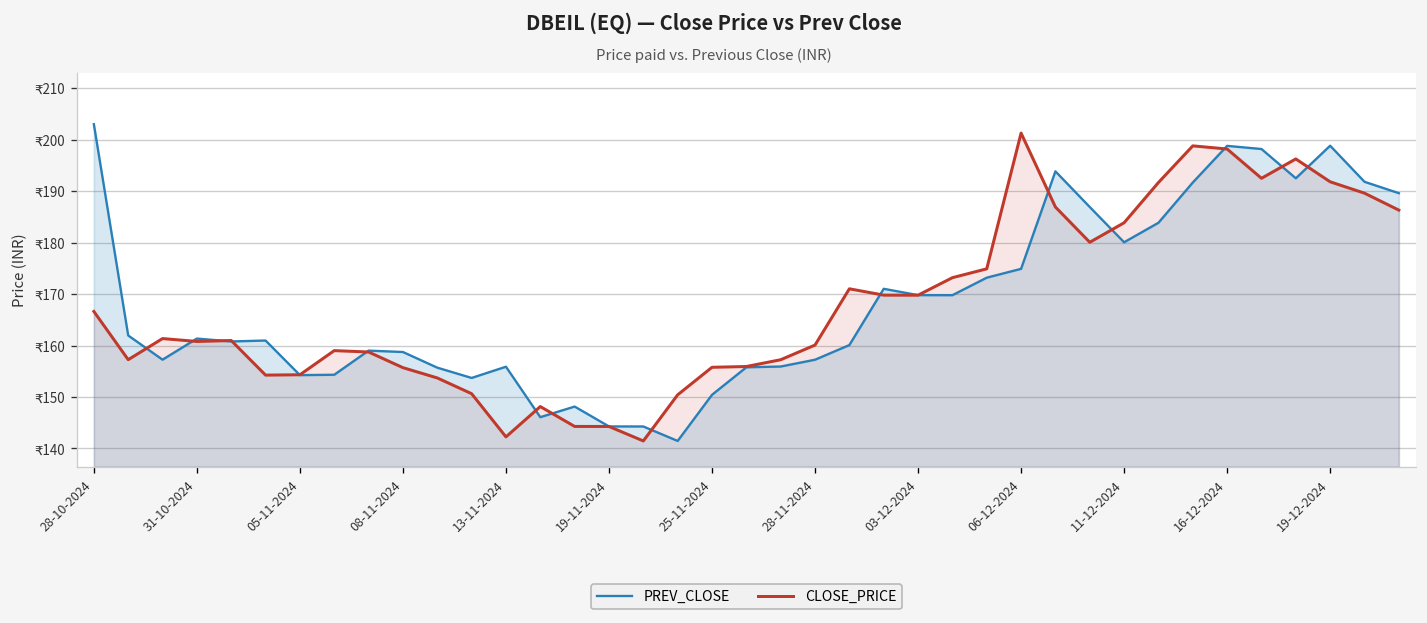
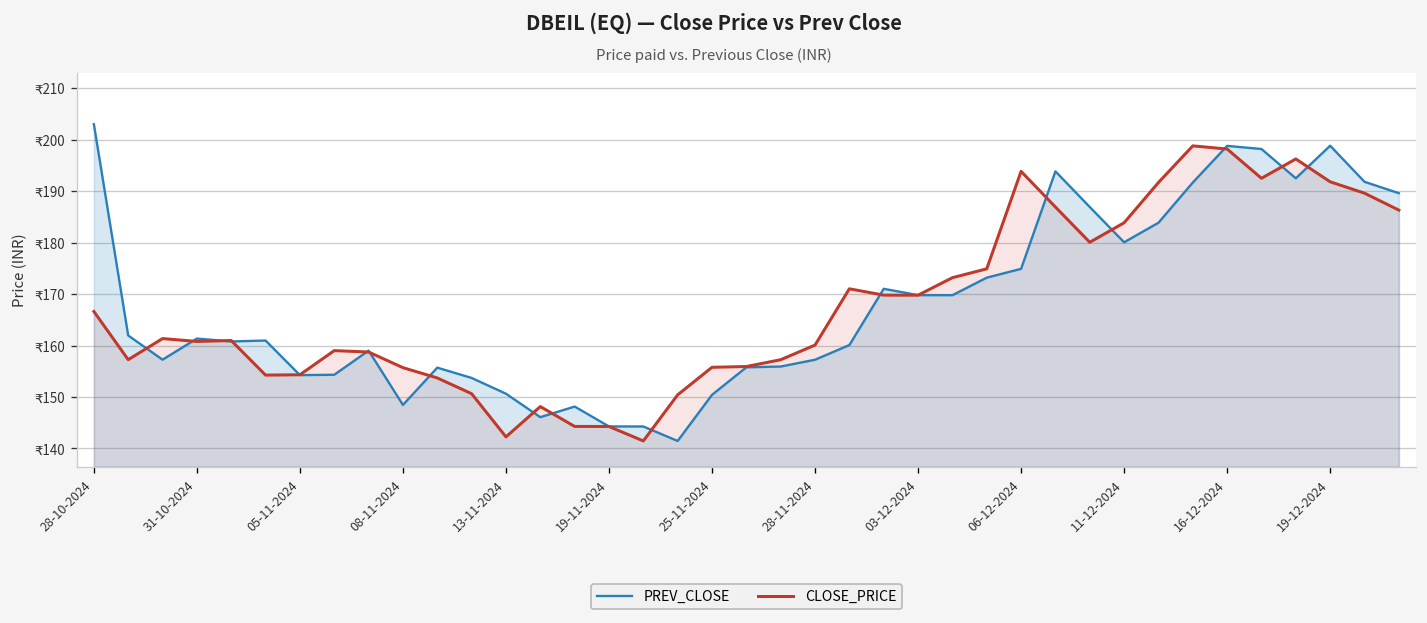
PREV_CLOSE, 08-11-2024: ₹159 -> ₹148
PREV_CLOSE, 13-11-2024: ₹156 -> ₹151
CLOSE_PRICE, 06-12-2024: ₹201 -> ₹194
